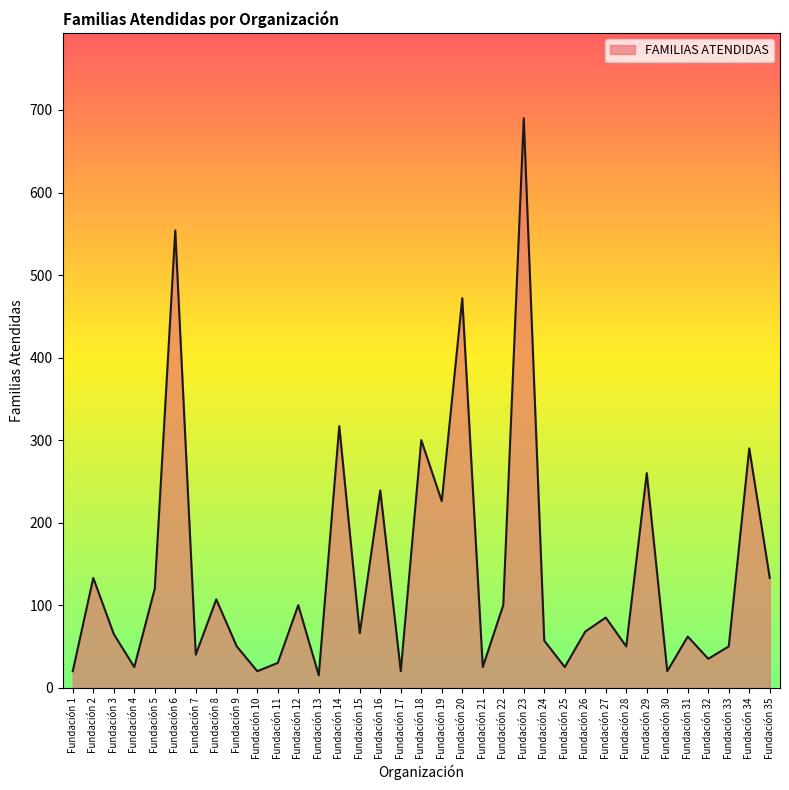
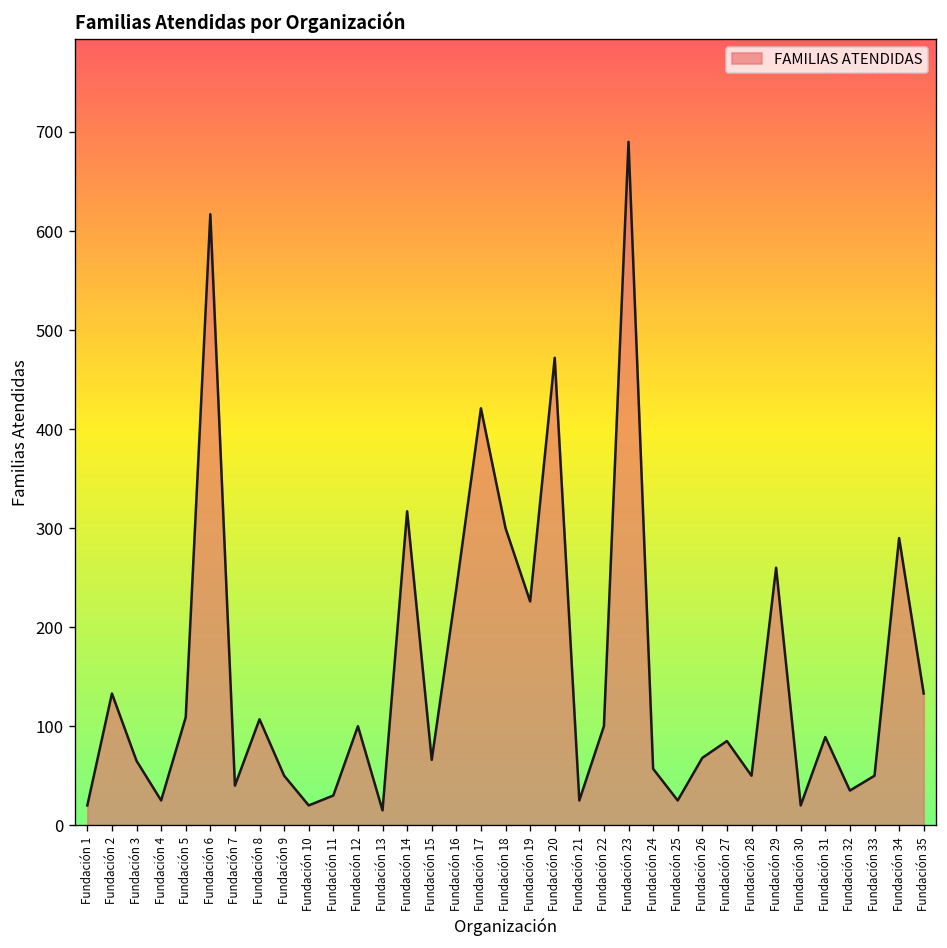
Fundación 5: 120 -> 110
Fundación 6: 550 -> 620
Fundación 17: 20 -> 420
Fundación 31: 60 -> 90
